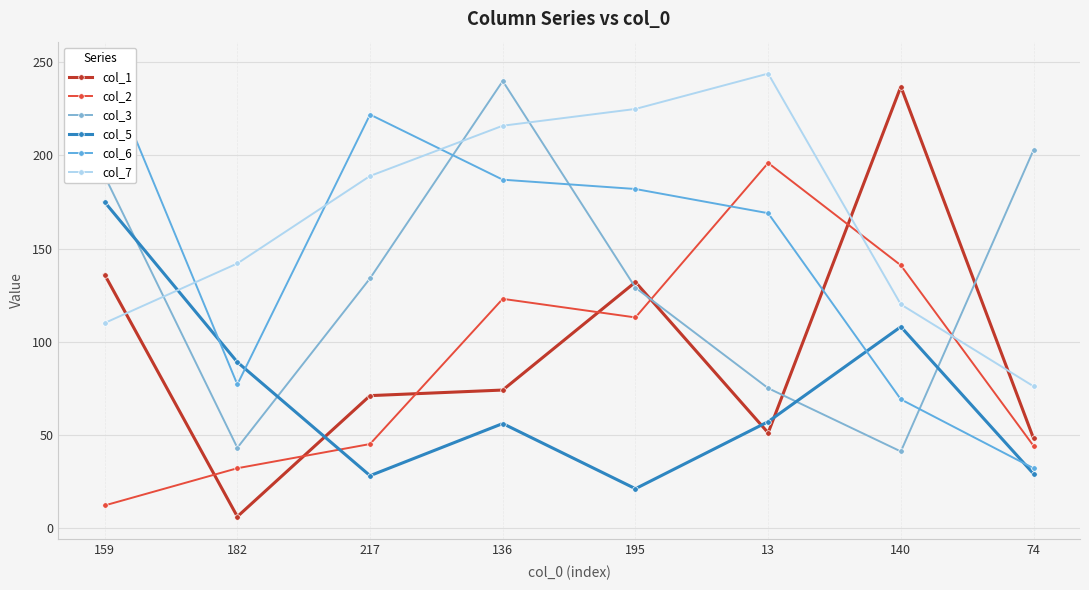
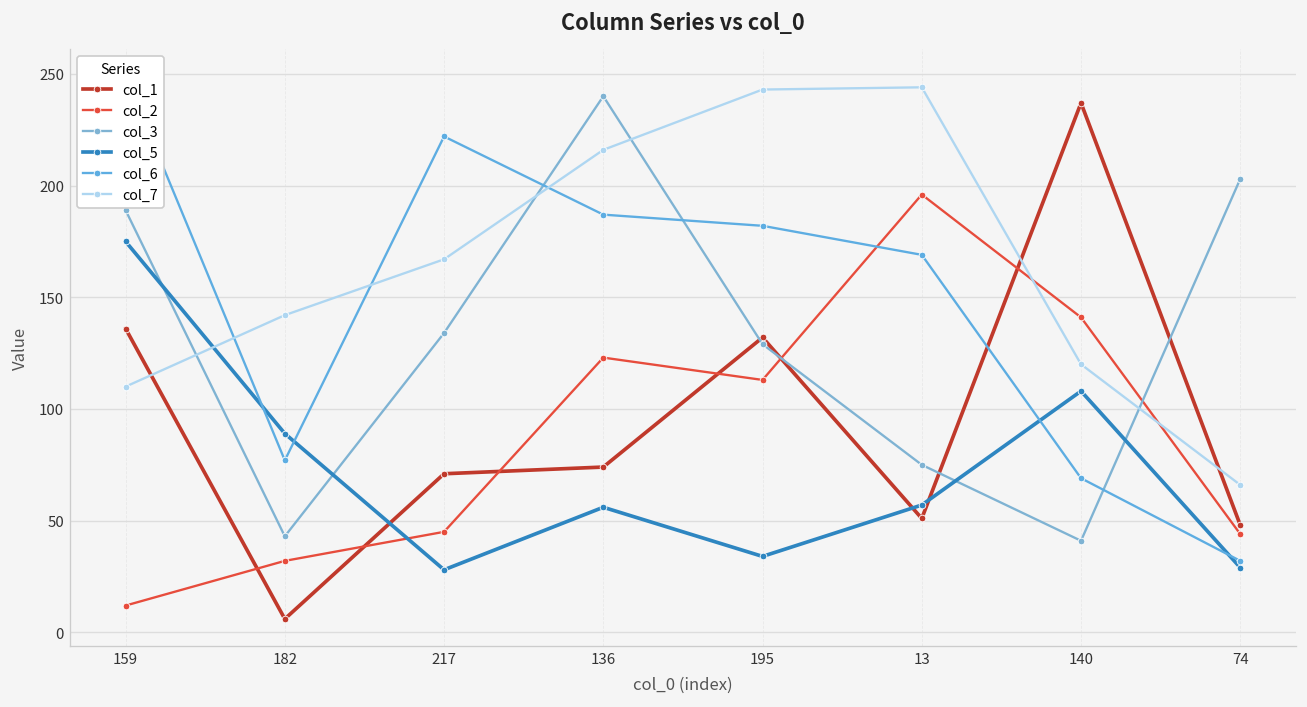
col_7, 217: 189 -> 167
col_5, 195: 21 -> 34
col_7, 195: 225 -> 243
col_7, 74: 76 -> 66
